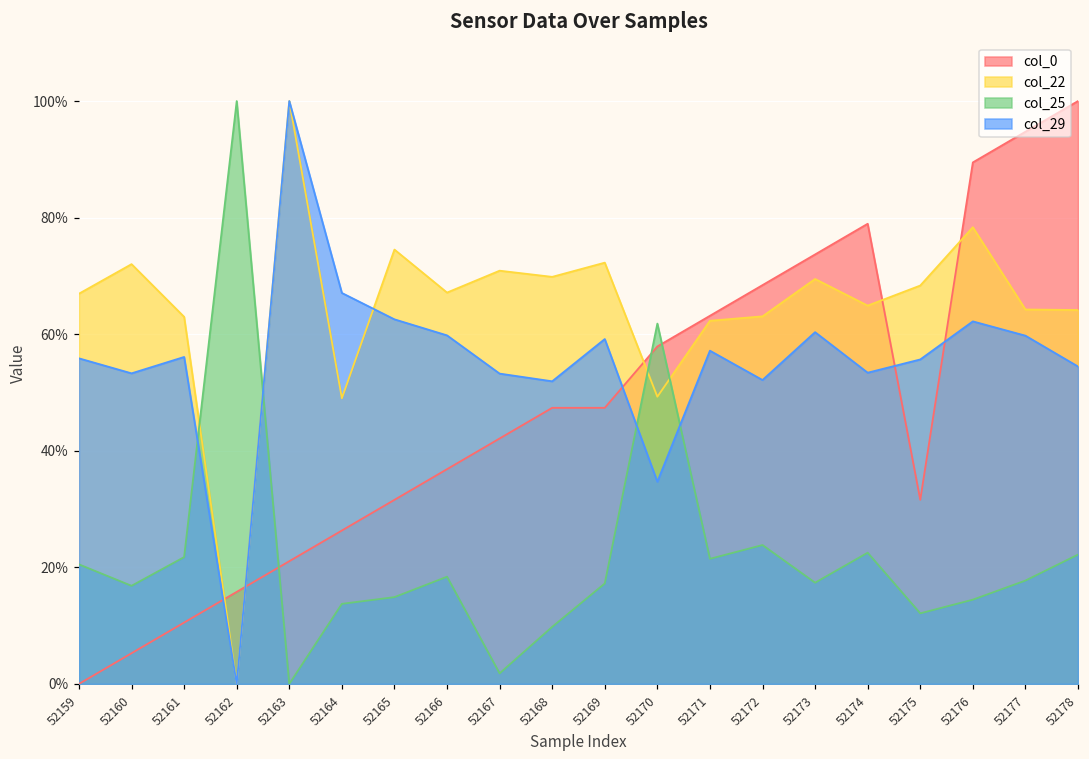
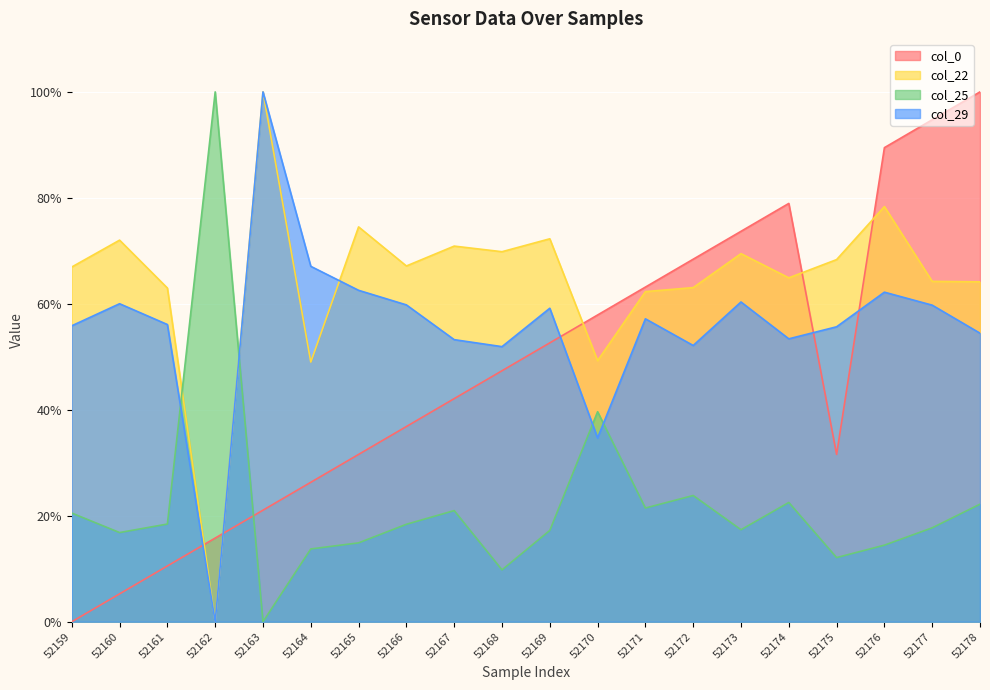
col_29, 52160: 53% -> 60%
col_25, 52161: 22% -> 18%
col_25, 52167: 2% -> 21%
col_0, 52169: 47% -> 53%
col_25, 52170: 62% -> 40%
